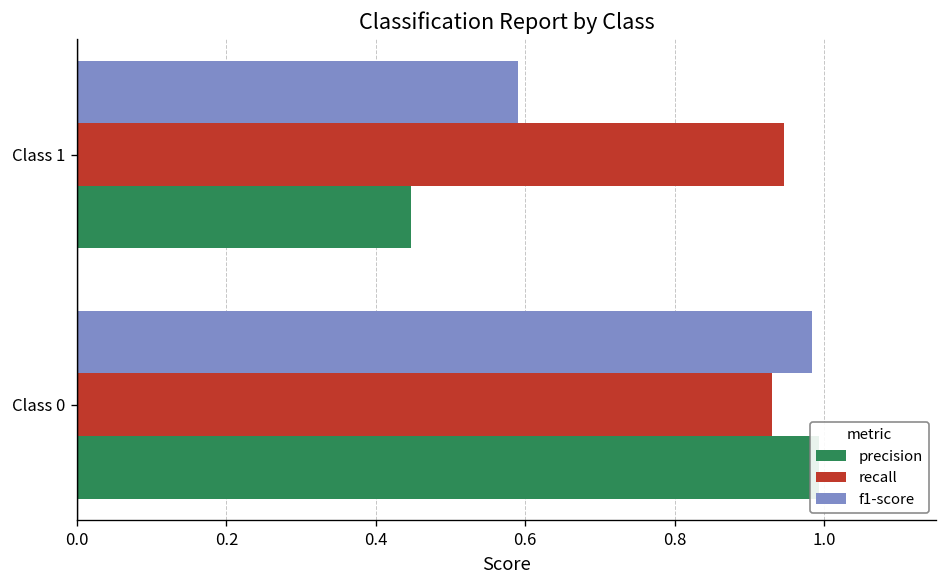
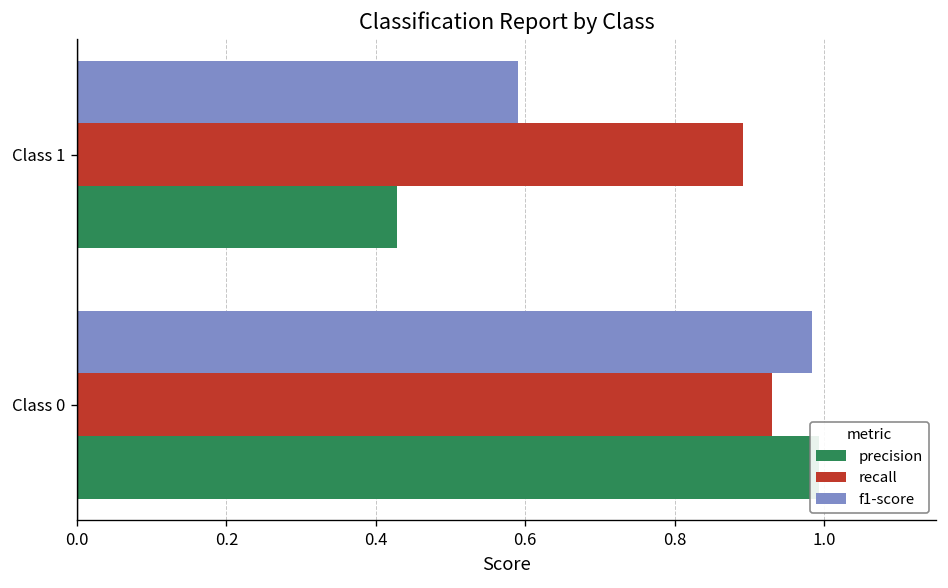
recall, Class 1: 0.95 -> 0.89
precision, Class 1: 0.45 -> 0.43
